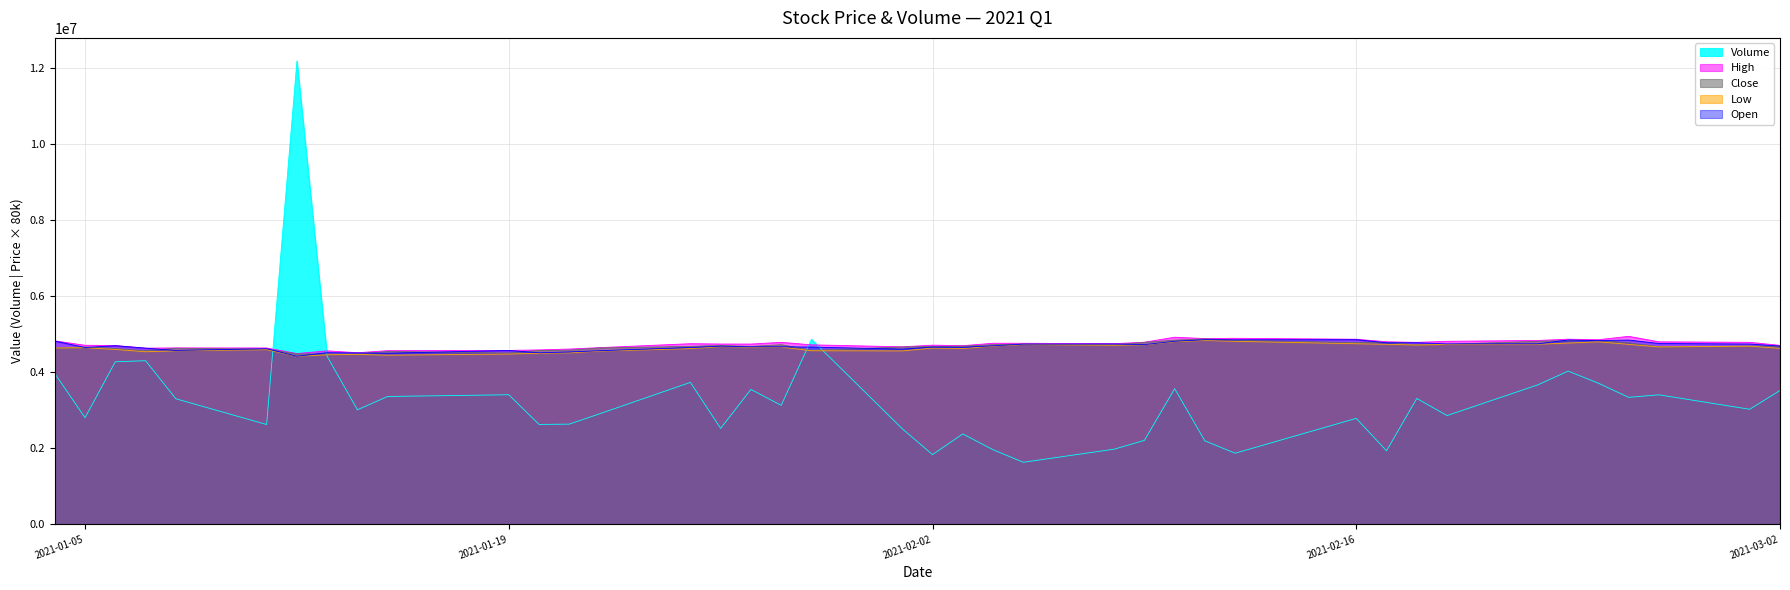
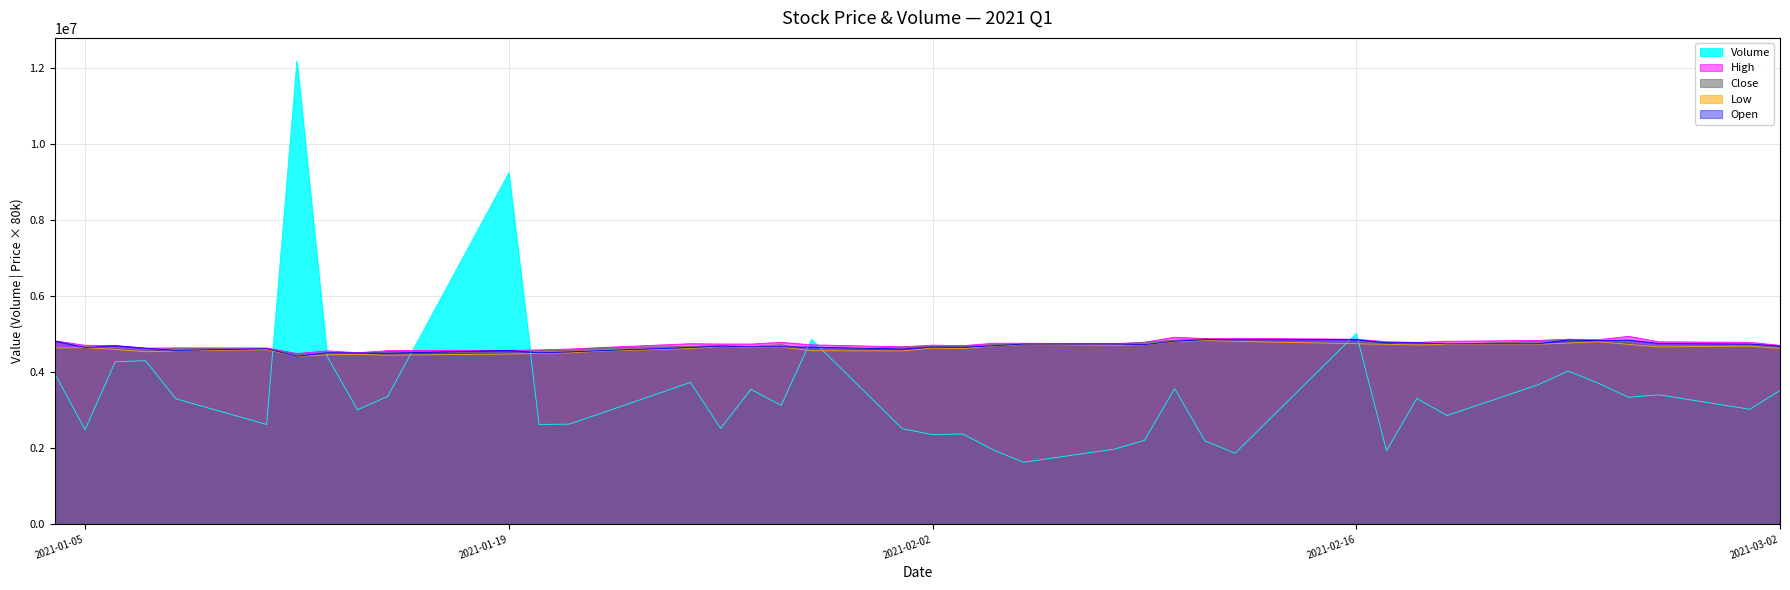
Volume, 2021-01-05: 2800000 -> 2500000
Volume, 2021-01-19: 3400000 -> 9200000
Volume, 2021-02-02: 1800000 -> 2400000
Volume, 2021-02-16: 2800000 -> 5000000
